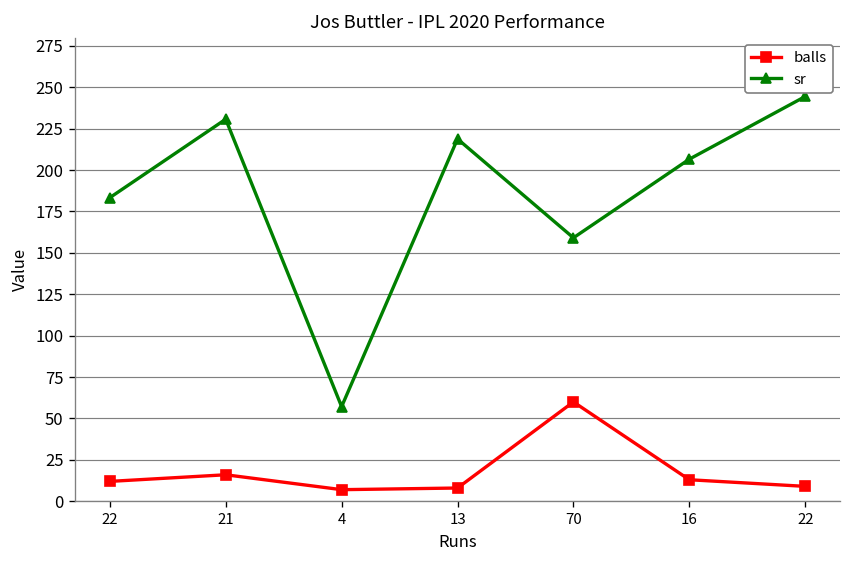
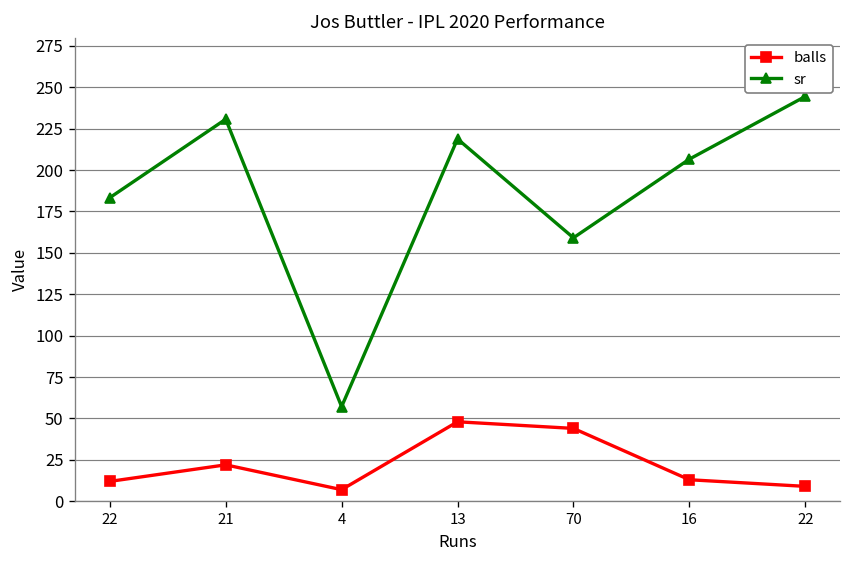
balls, 21: 16 -> 22
balls, 13: 8 -> 48
balls, 70: 60 -> 44
